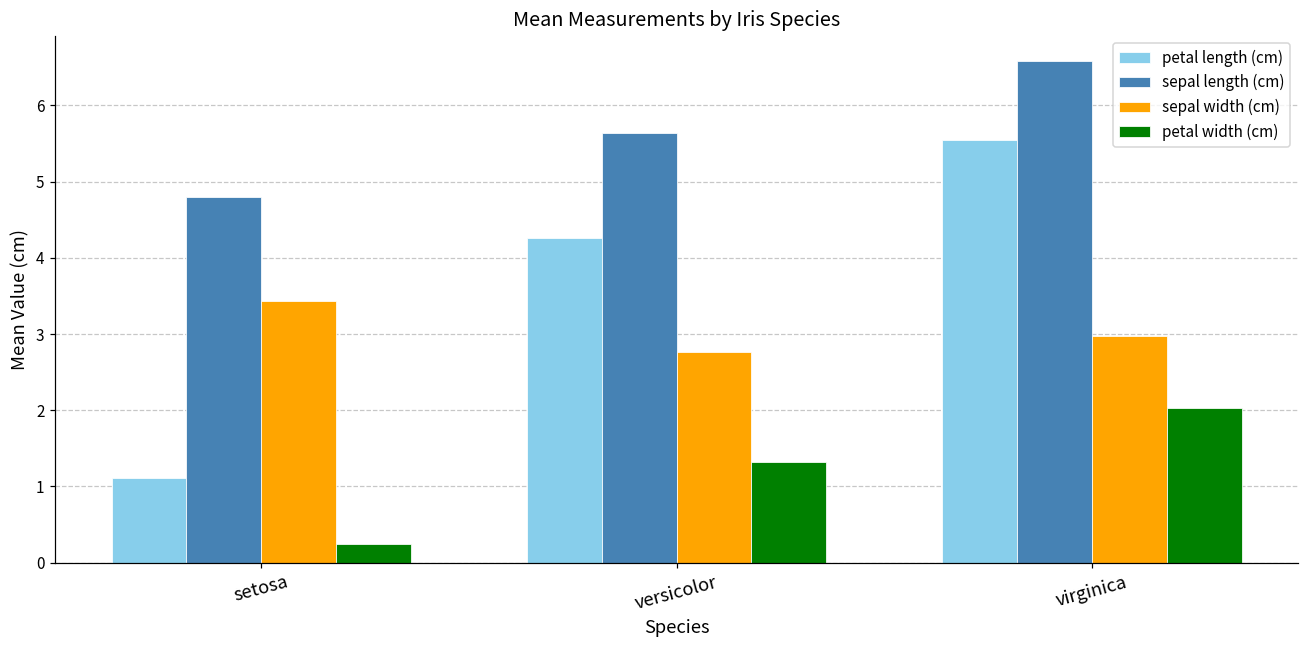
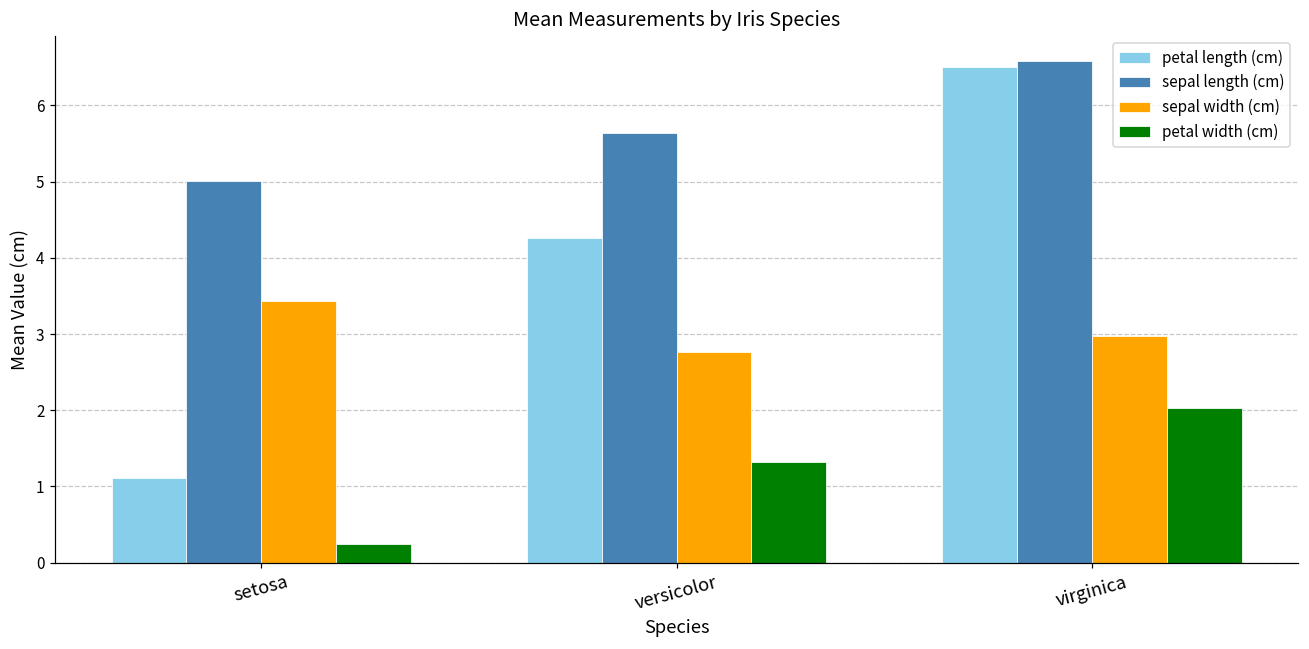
sepal length (cm), setosa: 4.8 -> 5.0
petal length (cm), virginica: 5.6 -> 6.5
